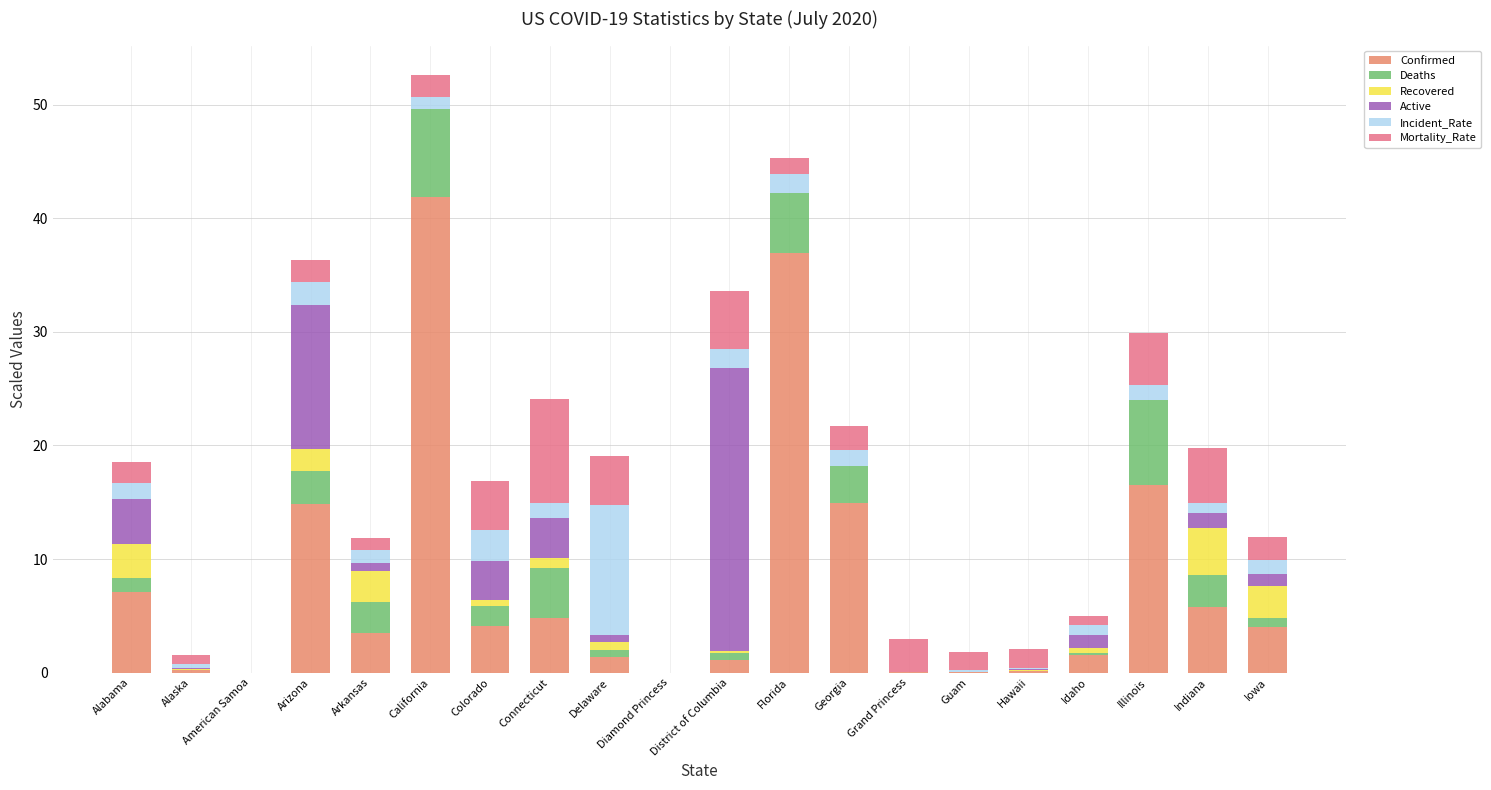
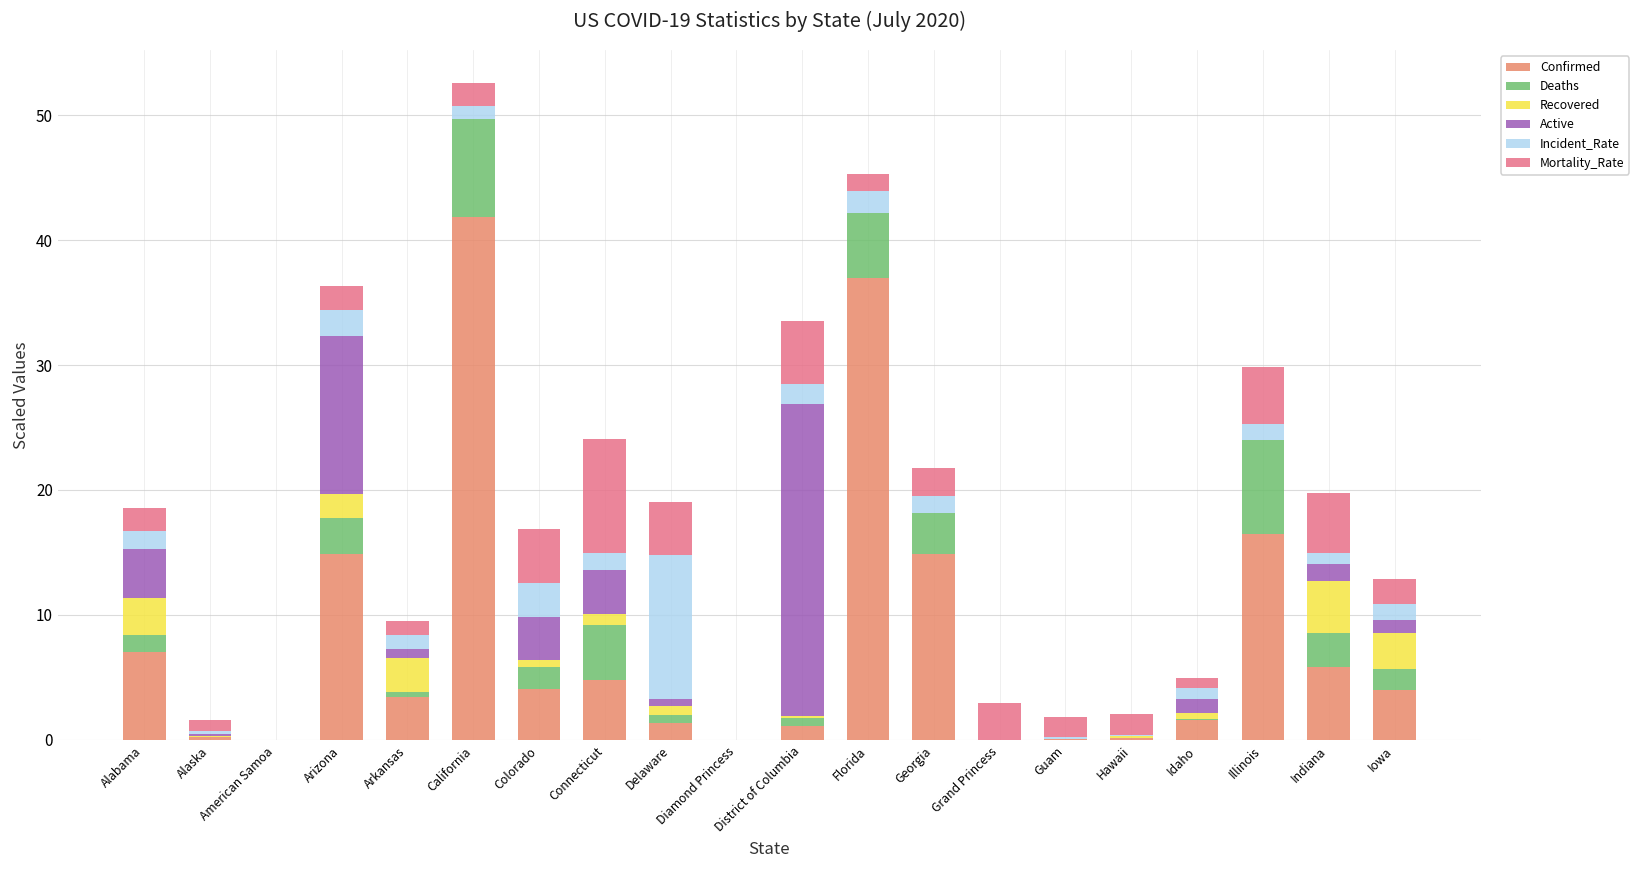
Deaths, Arkansas: 2.7 -> 0.4
Deaths, Iowa: 0.8 -> 1.7
